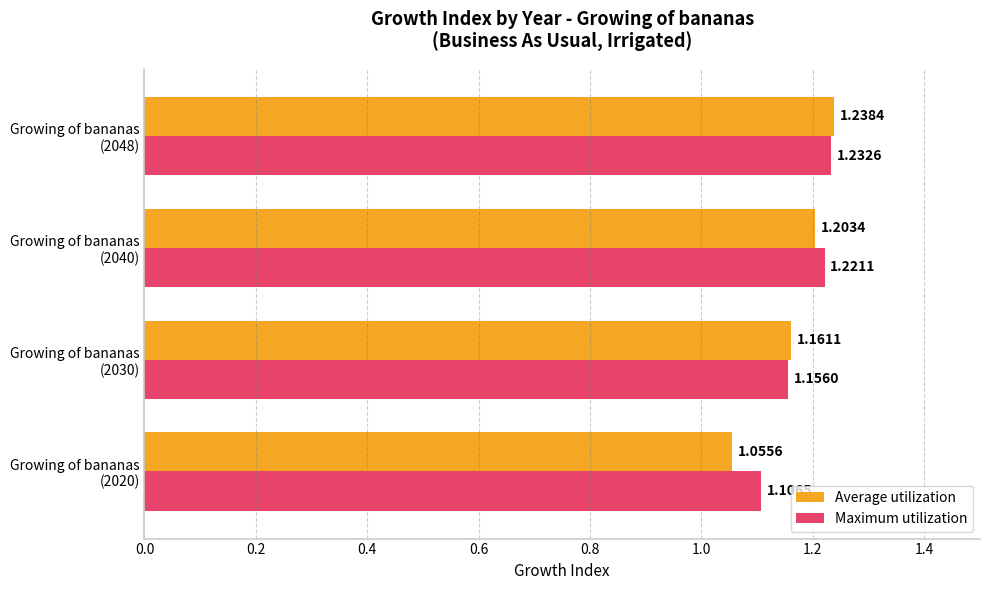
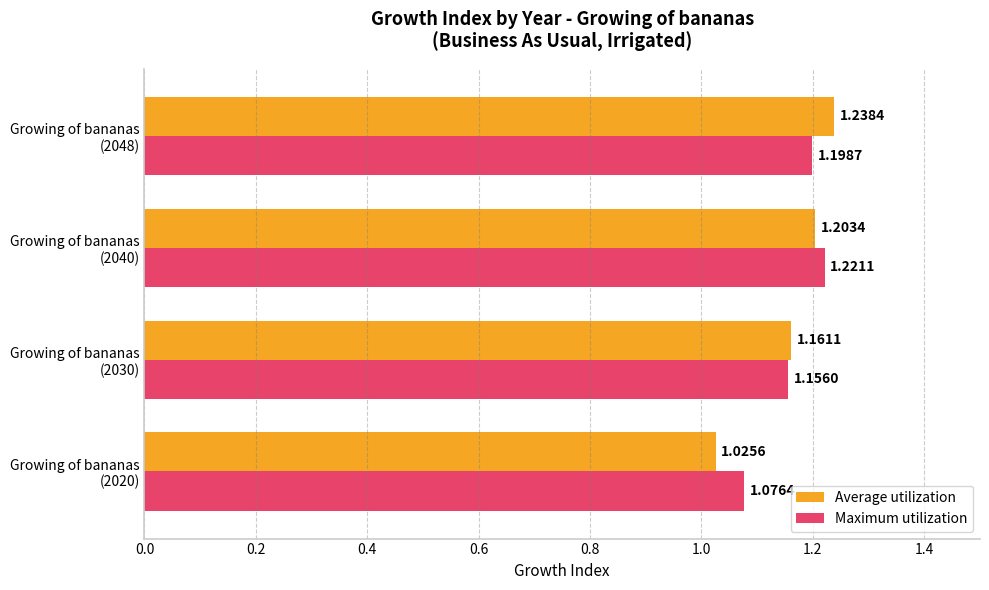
Maximum utilization, Growing of bananas (2048): 1.2326 -> 1.1987
Average utilization, Growing of bananas (2020): 1.0556 -> 1.0256
Maximum utilization, Growing of bananas (2020): 1.11 -> 1.08
